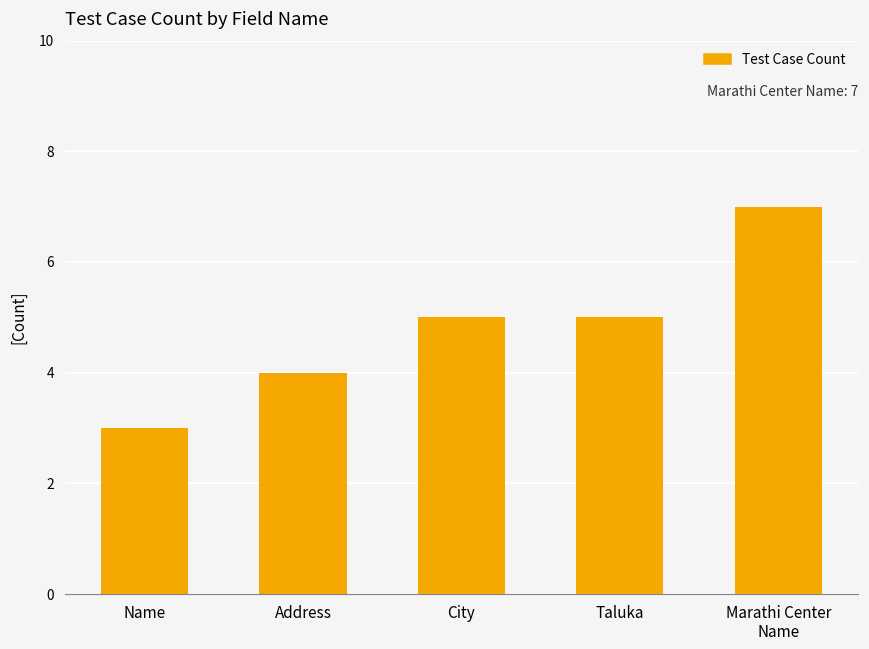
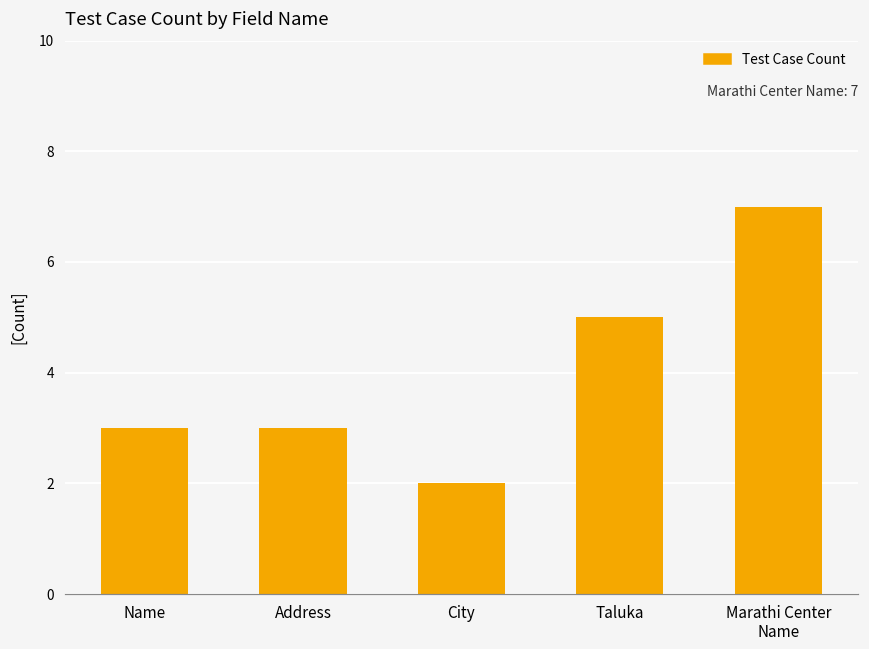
Address: 4 -> 3
City: 5 -> 2
